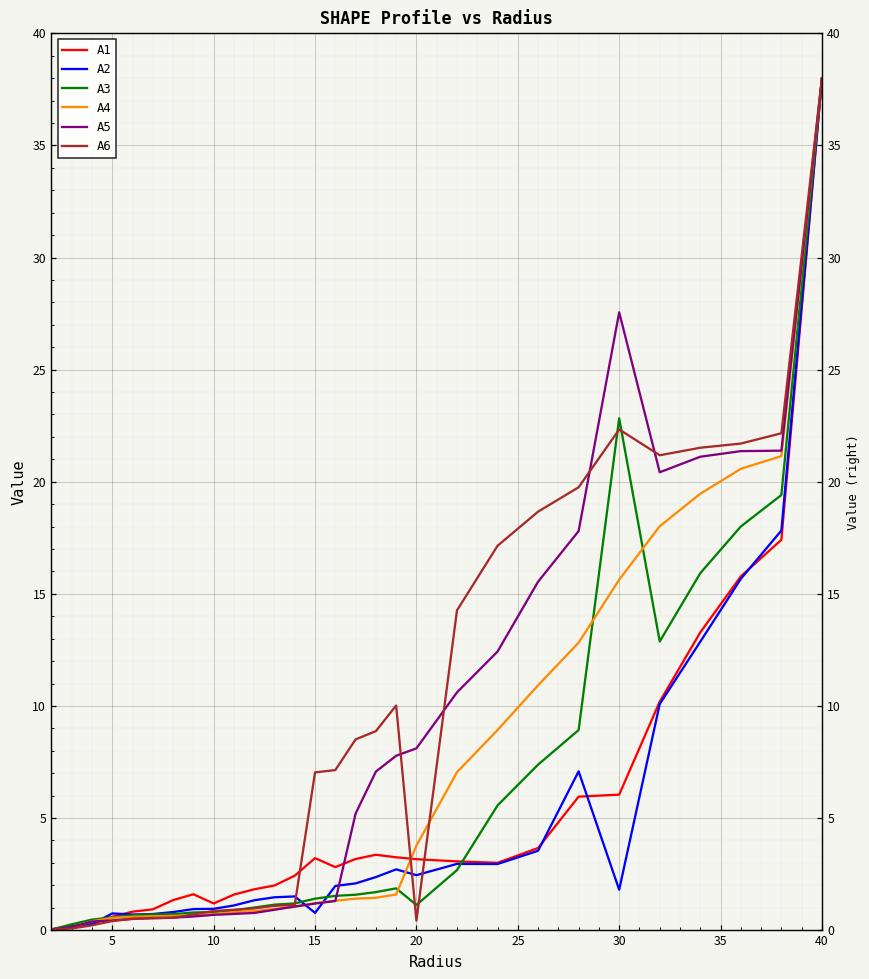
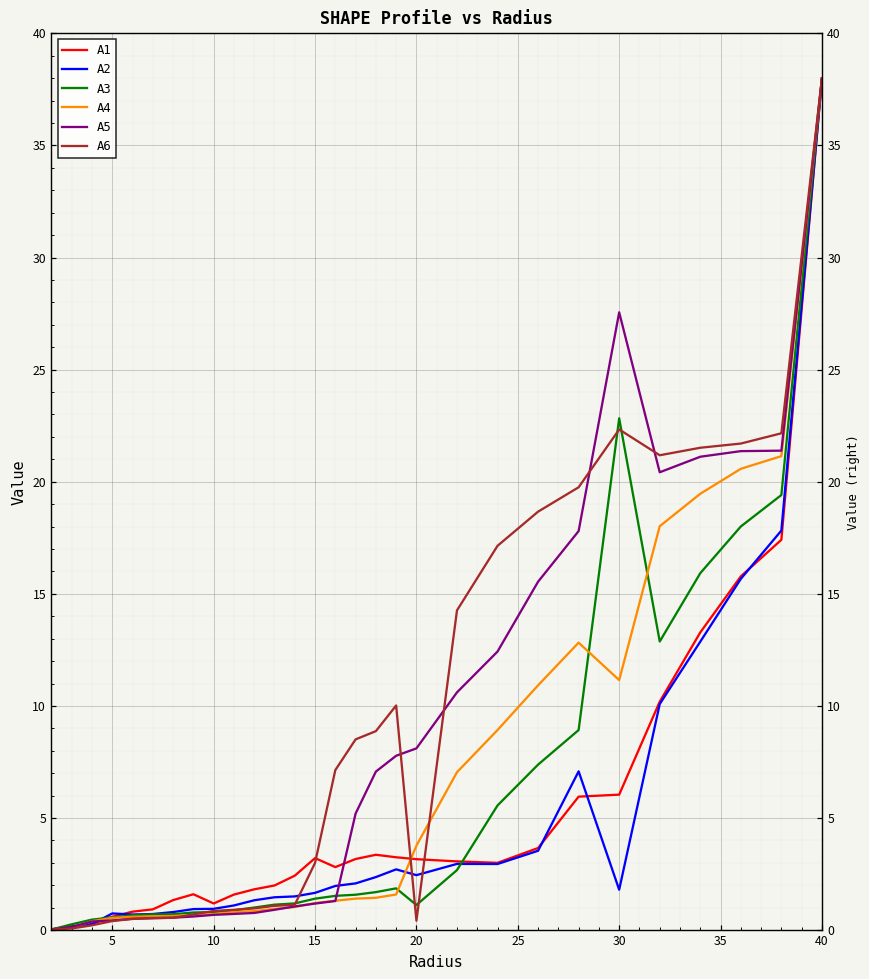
A2, 15: 0.8 -> 1.7
A6, 15: 7.0 -> 3.0
A4, 30: 15.6 -> 11.2
